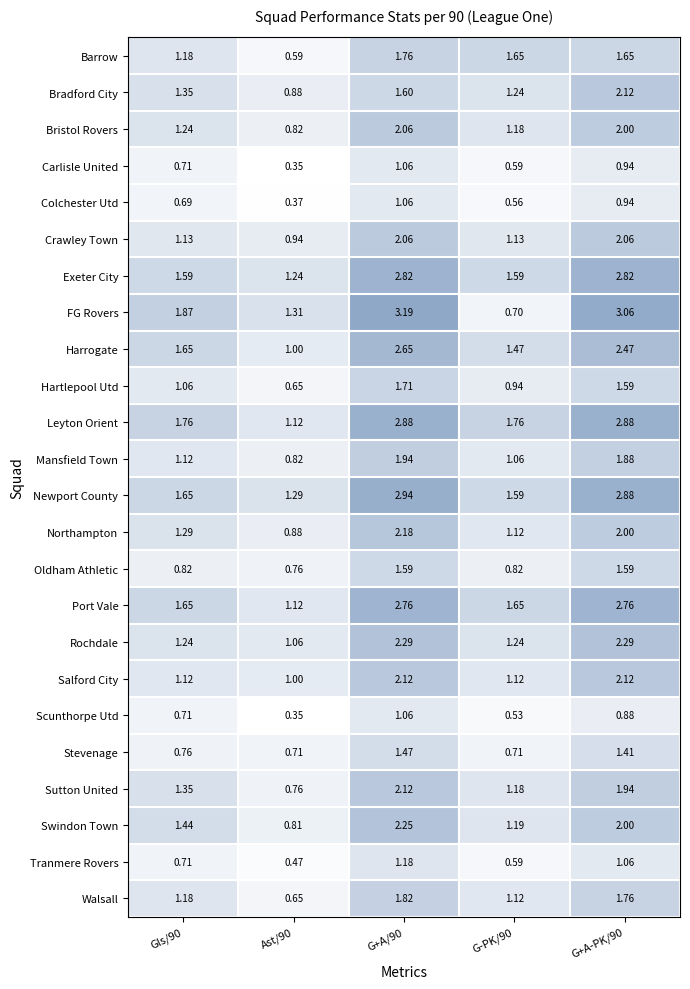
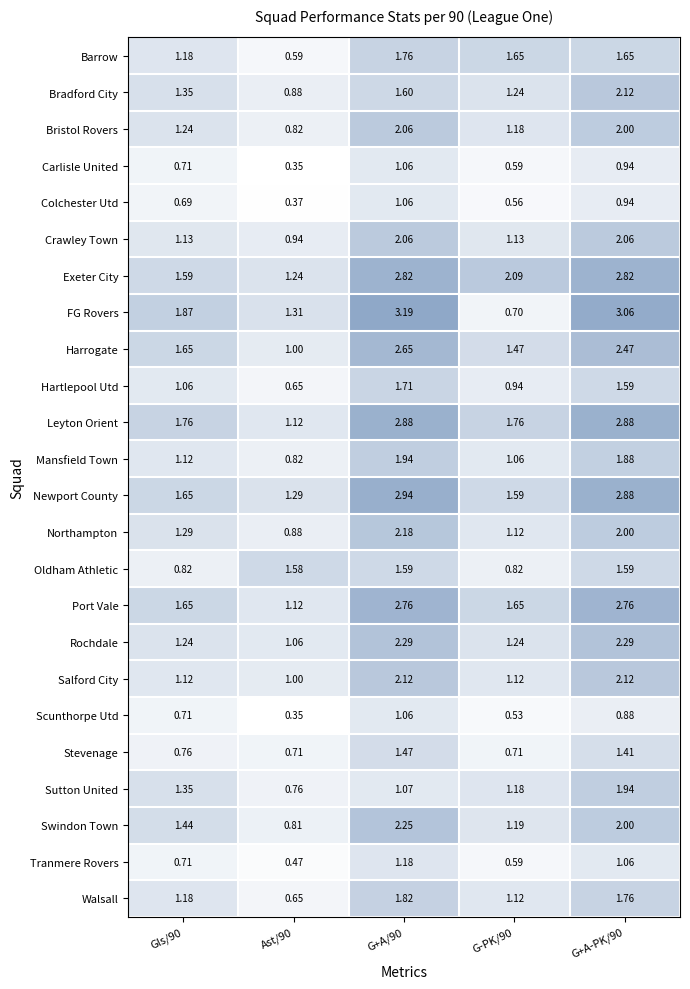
Exeter City, G-PK/90: 1.59 -> 2.09
Oldham Athletic, Ast/90: 0.76 -> 1.58
Sutton United, G+A/90: 2.12 -> 1.07
